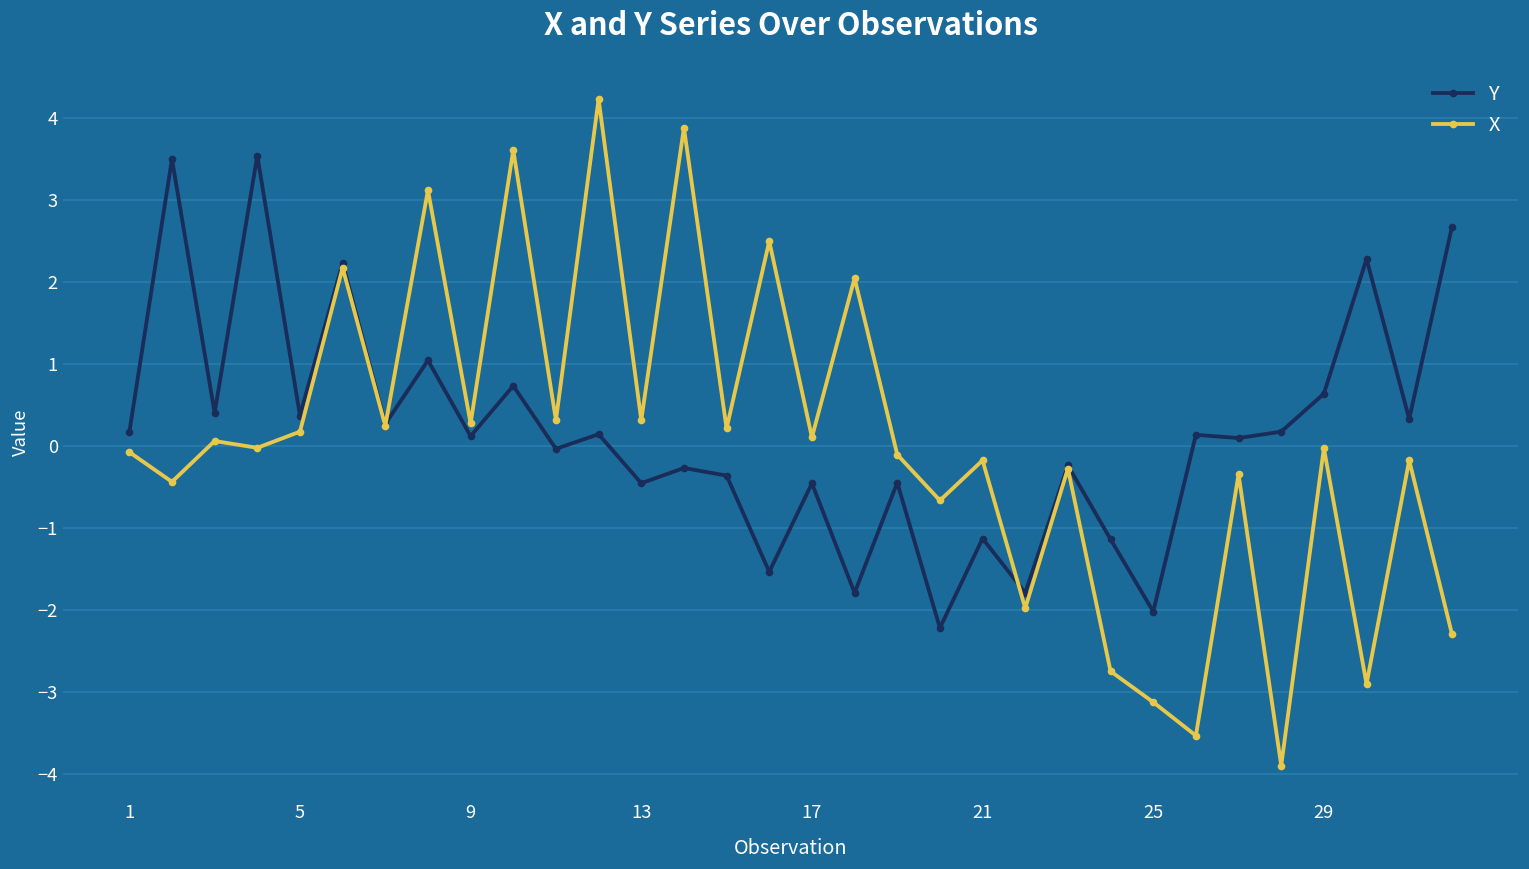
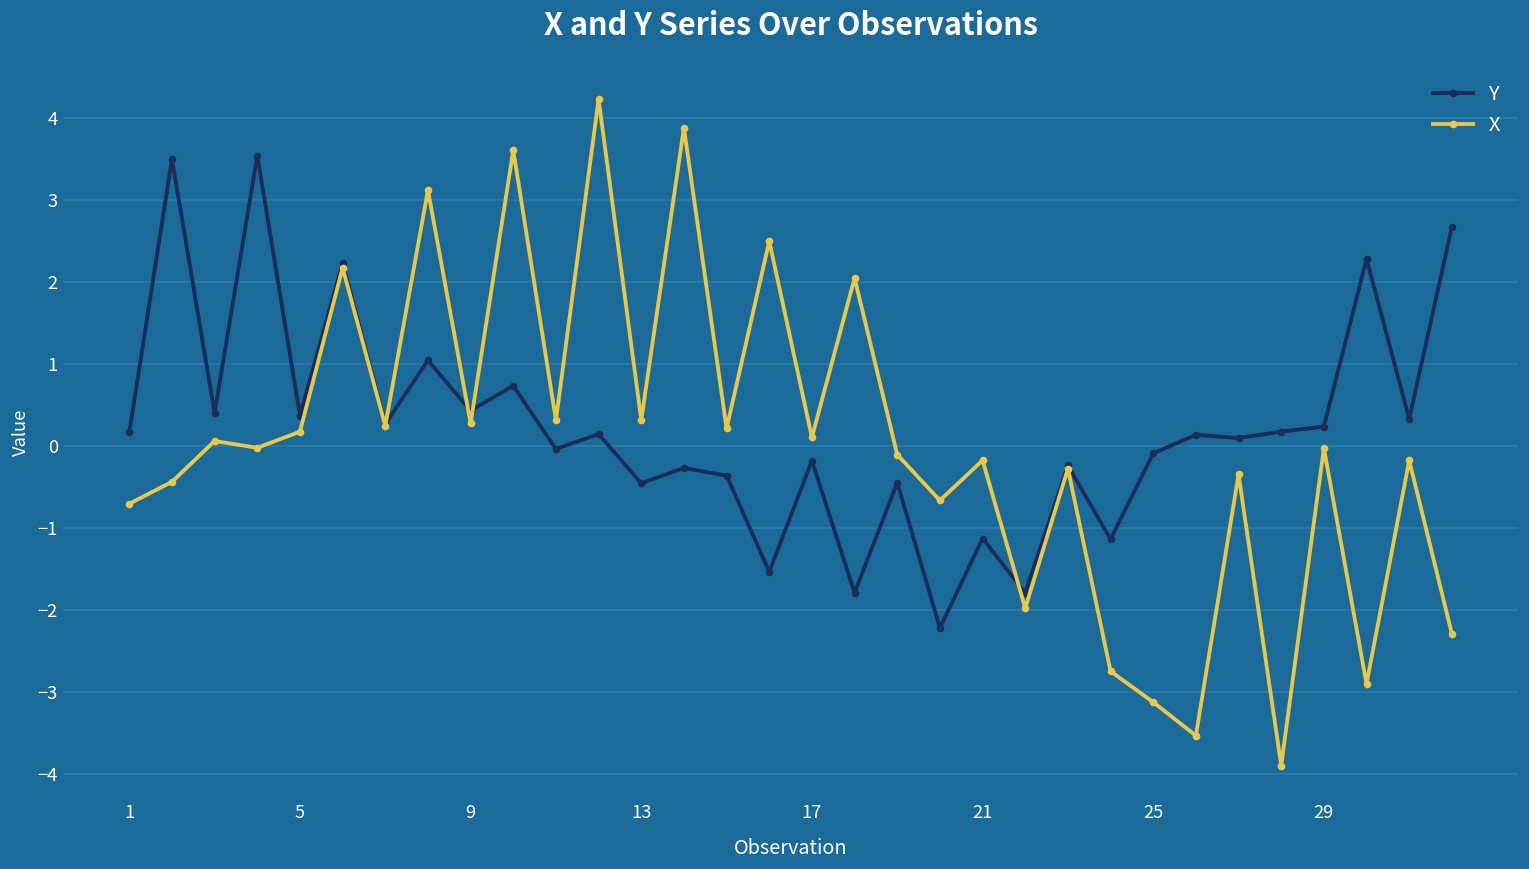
X, 1: -0.1 -> -0.7
Y, 9: 0.1 -> 0.4
Y, 17: -0.5 -> -0.2
Y, 25: -2.0 -> -0.1
Y, 29: 0.6 -> 0.2
